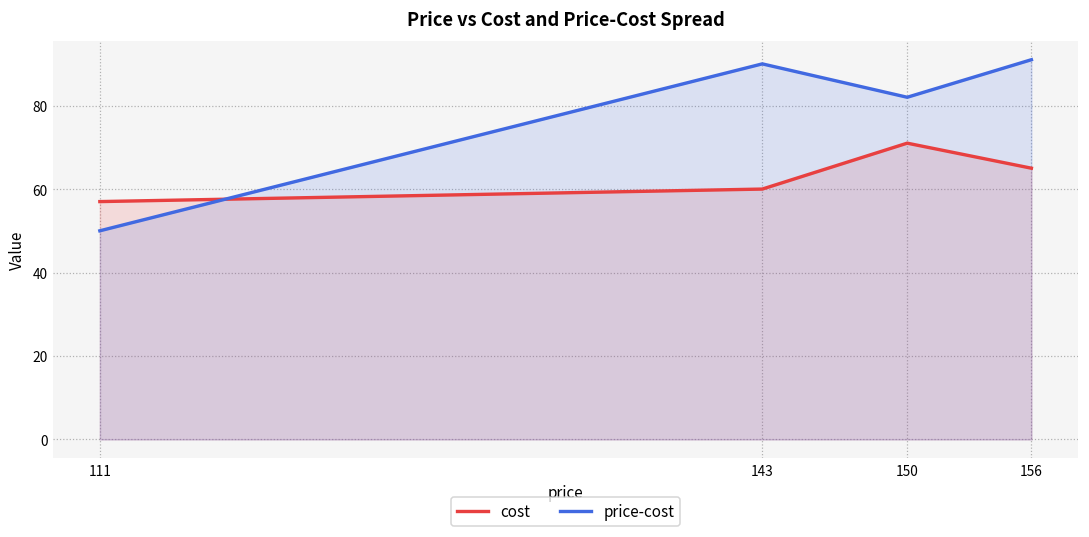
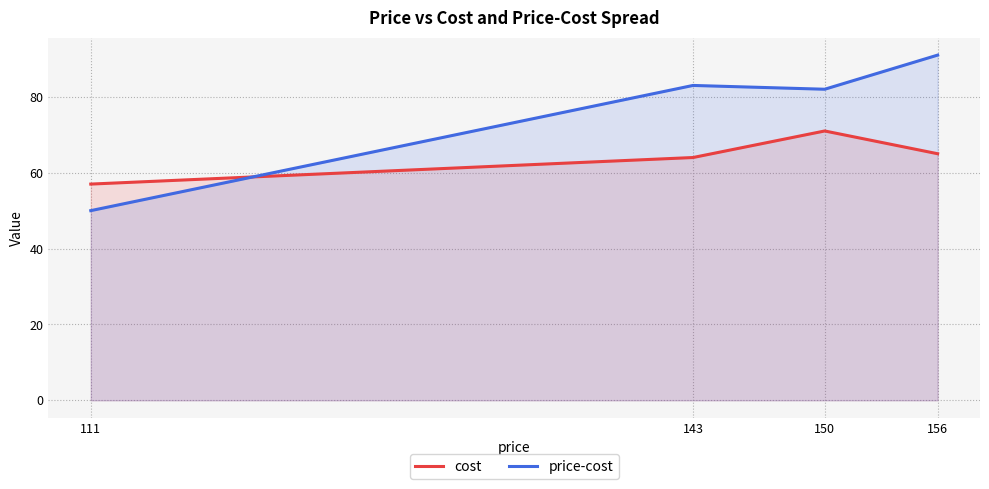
cost, 143: 60 -> 64
price-cost, 143: 90 -> 83
